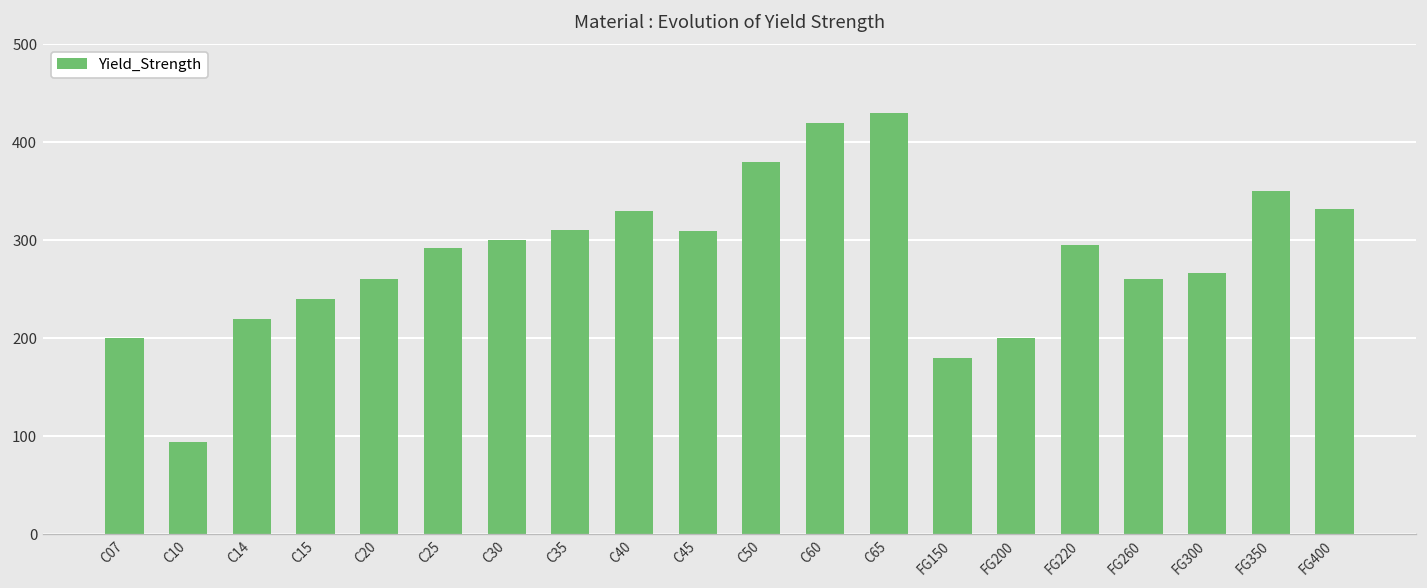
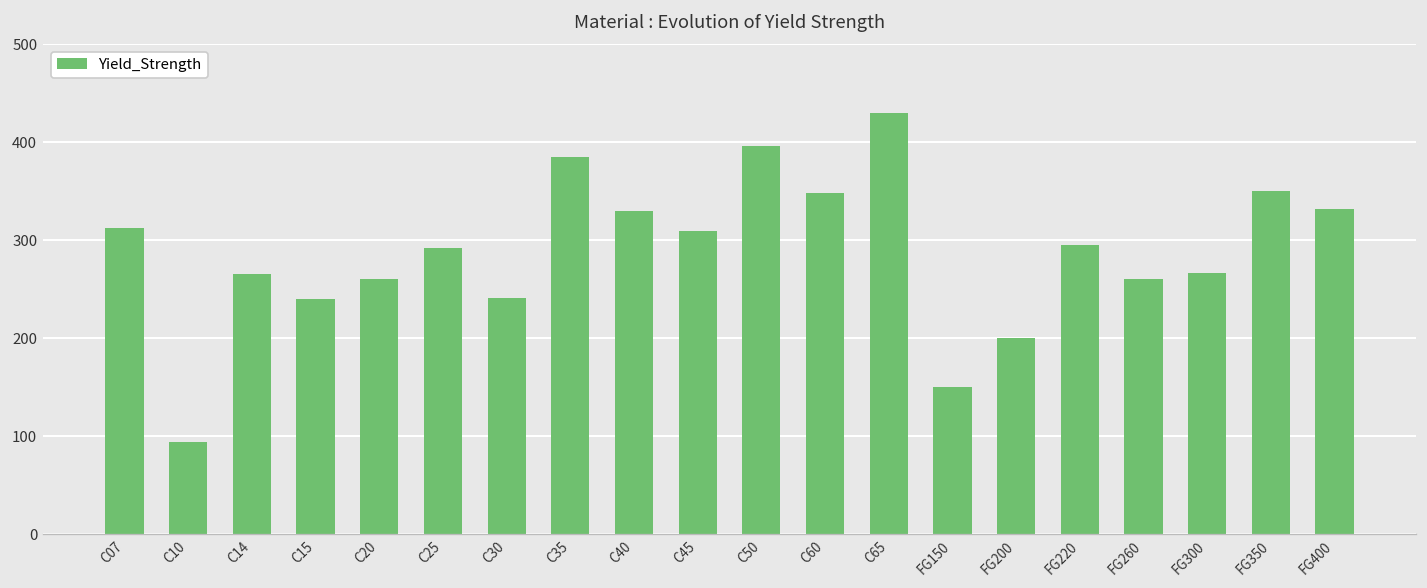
C07: 200 -> 310
C14: 220 -> 270
C30: 300 -> 240
C35: 310 -> 390
C50: 380 -> 400
C60: 420 -> 350
FG150: 180 -> 150
